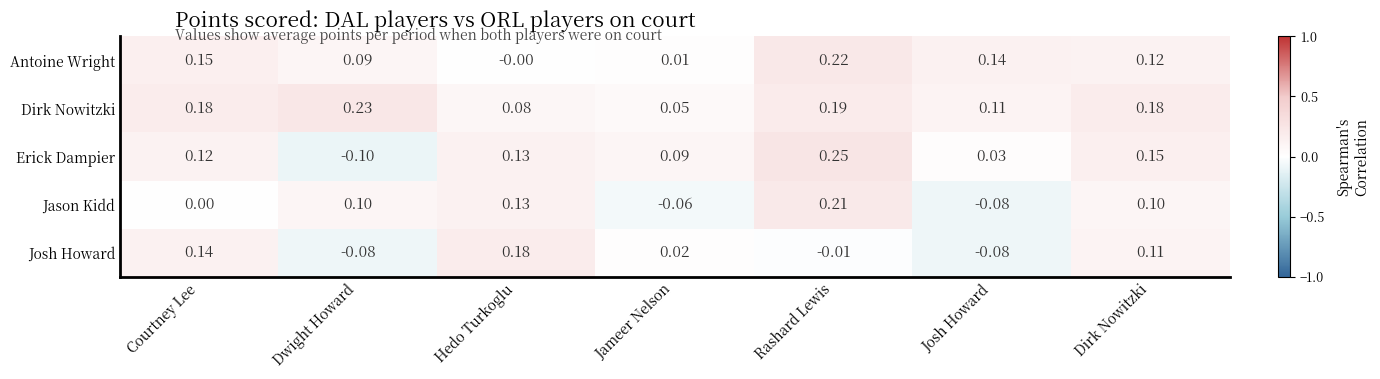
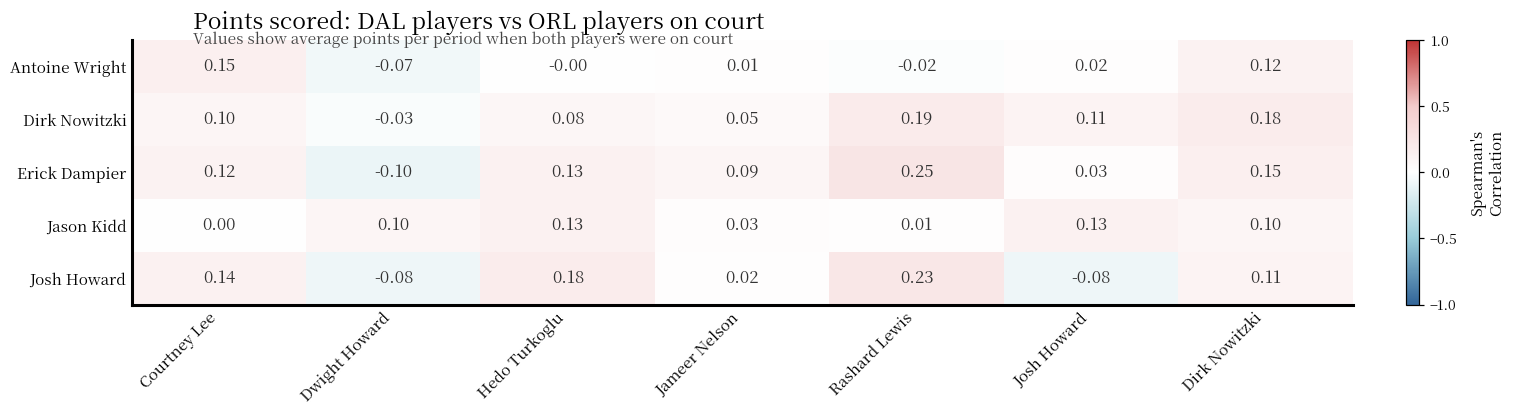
Antoine Wright, Dwight Howard: 0.09 -> -0.07
Antoine Wright, Rashard Lewis: 0.22 -> -0.02
Antoine Wright, Josh Howard: 0.14 -> 0.02
Dirk Nowitzki, Courtney Lee: 0.18 -> 0.10
Dirk Nowitzki, Dwight Howard: 0.23 -> -0.03
Jason Kidd, Jameer Nelson: -0.06 -> 0.03
Jason Kidd, Rashard Lewis: 0.21 -> 0.01
Jason Kidd, Josh Howard: -0.08 -> 0.13
Josh Howard, Rashard Lewis: -0.01 -> 0.23
